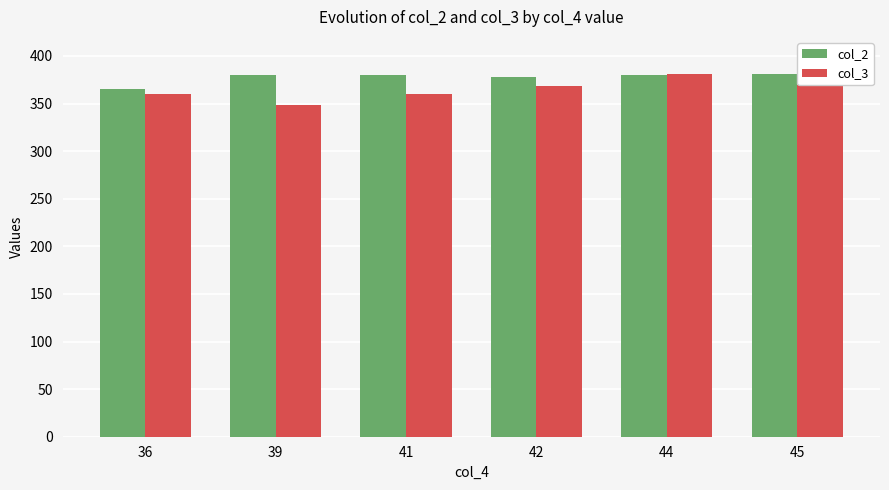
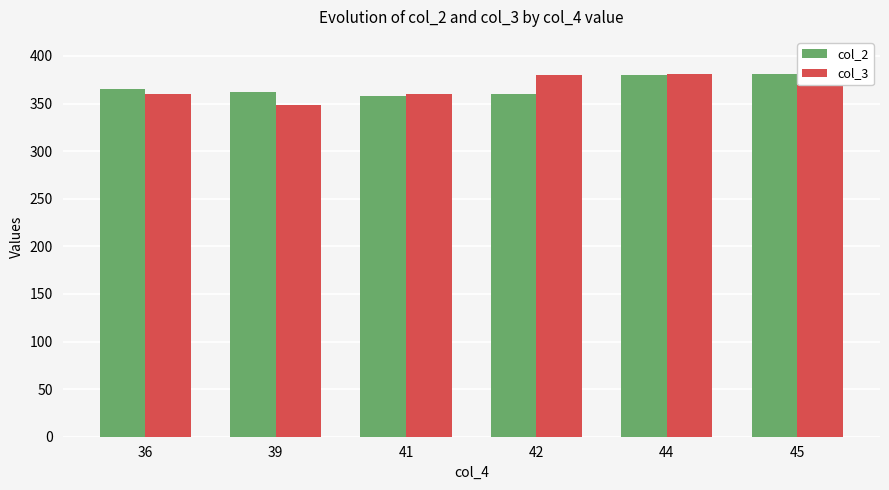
col_2, 39: 380 -> 360
col_2, 41: 380 -> 360
col_2, 42: 380 -> 360
col_3, 42: 370 -> 380
